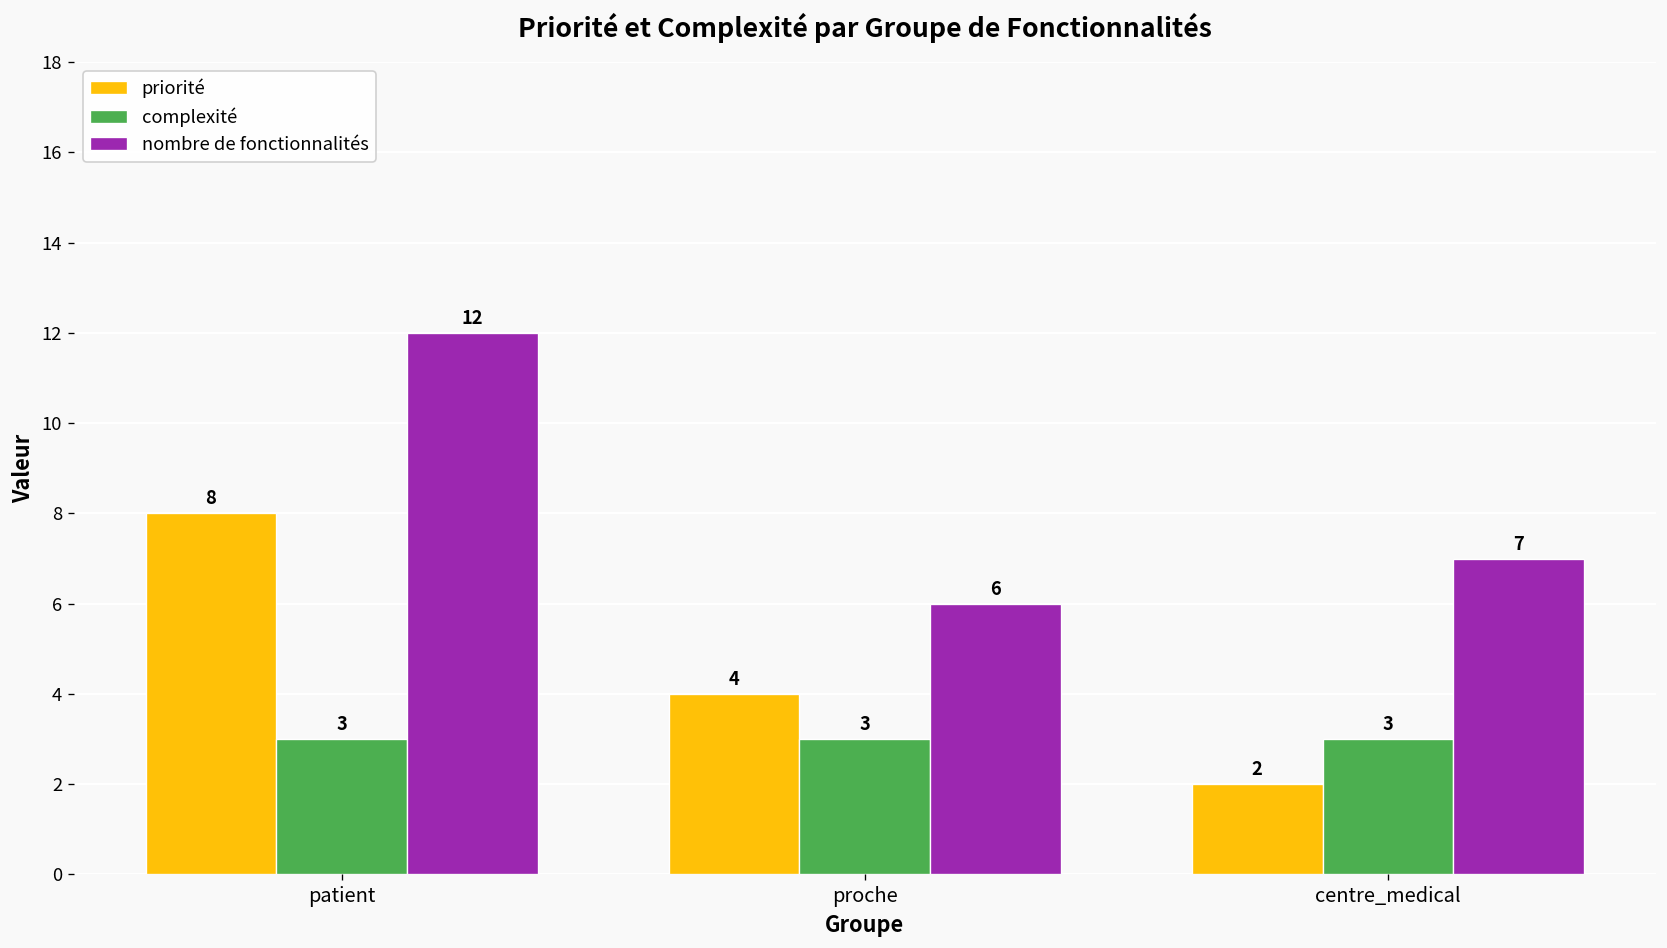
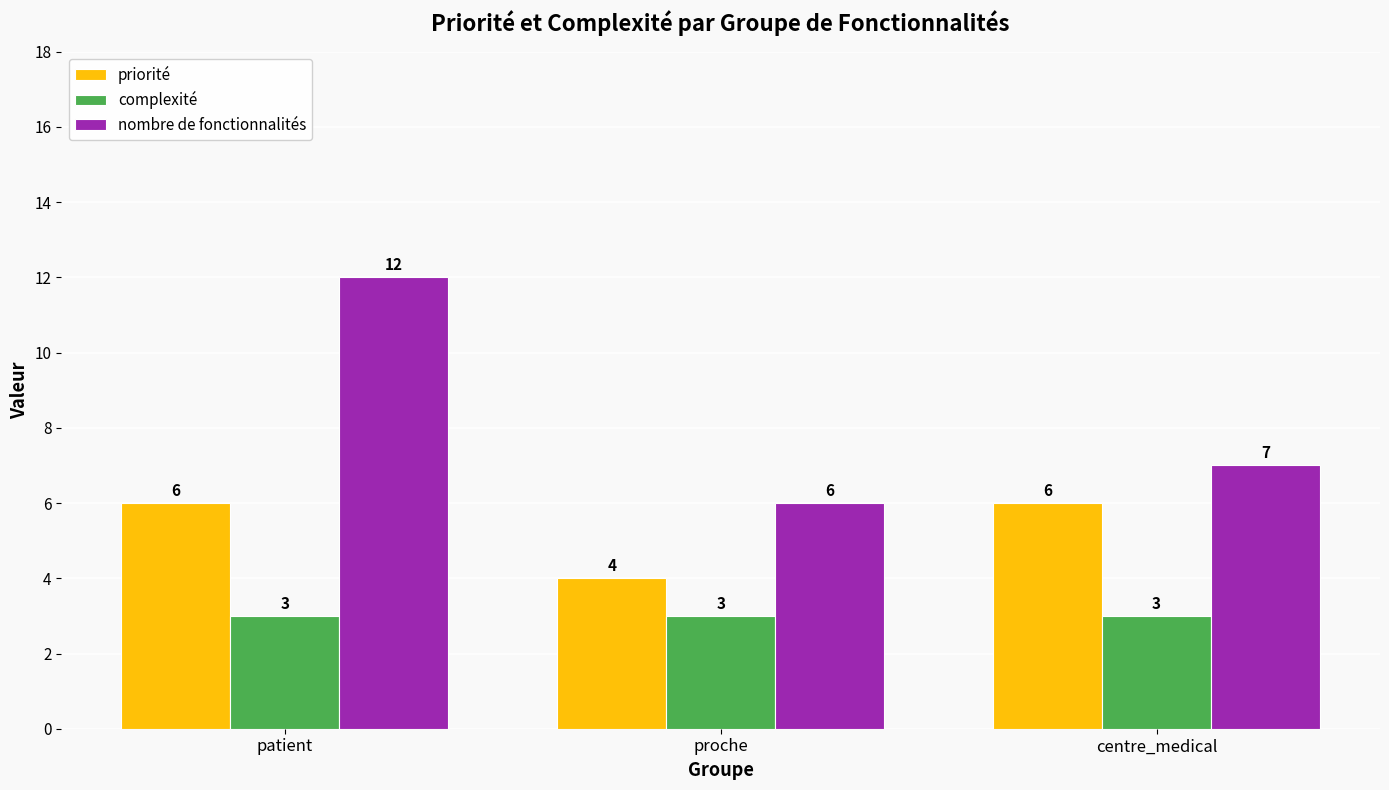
priorité, patient: 8 -> 6
priorité, centre_medical: 2 -> 6
